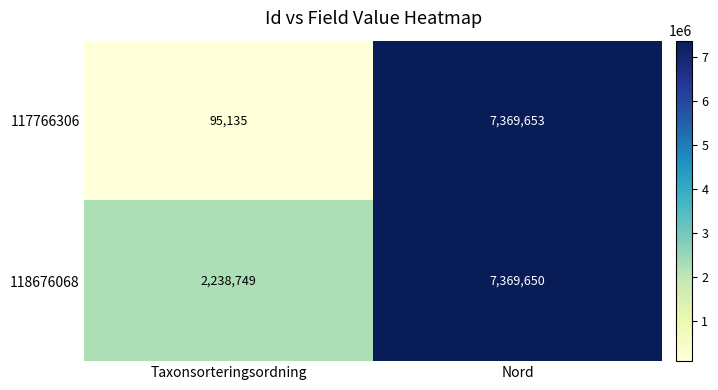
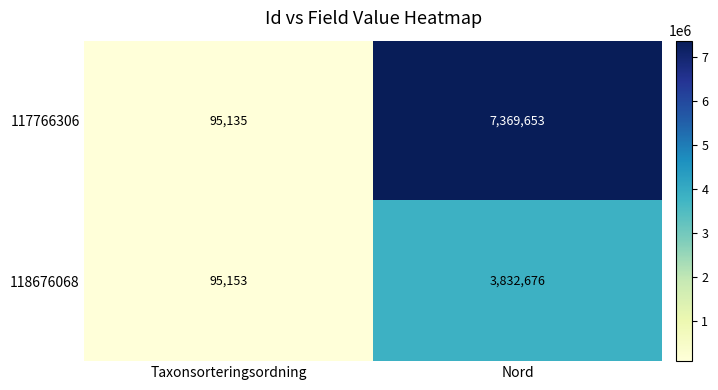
118676068, Taxonsorteringsordning: 2,238,749 -> 95,153
118676068, Nord: 7,369,650 -> 3,832,676
